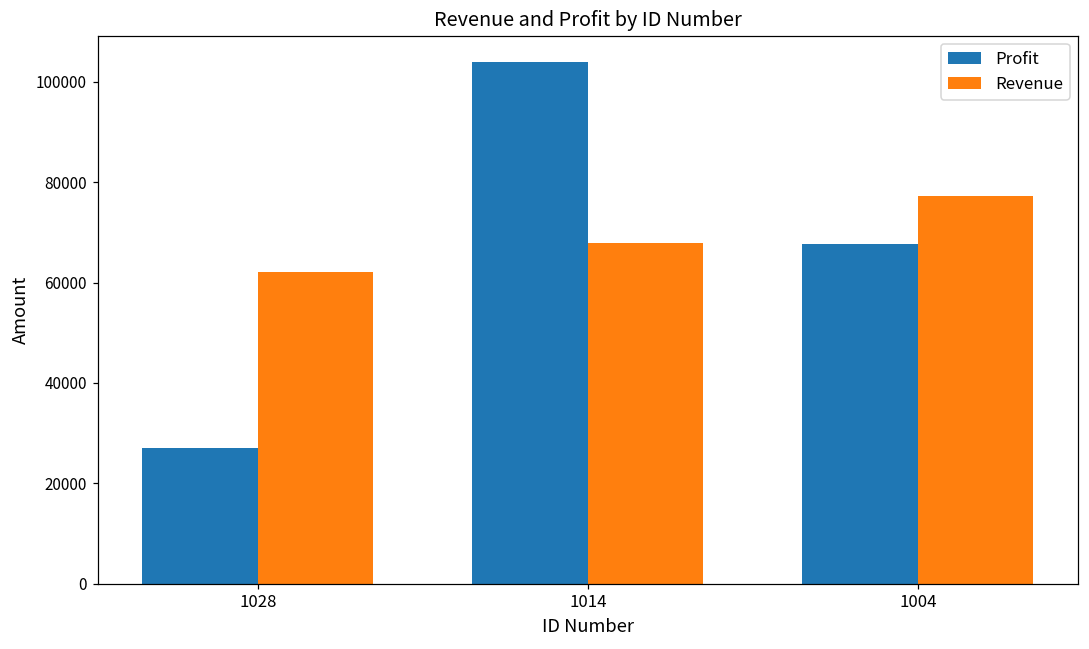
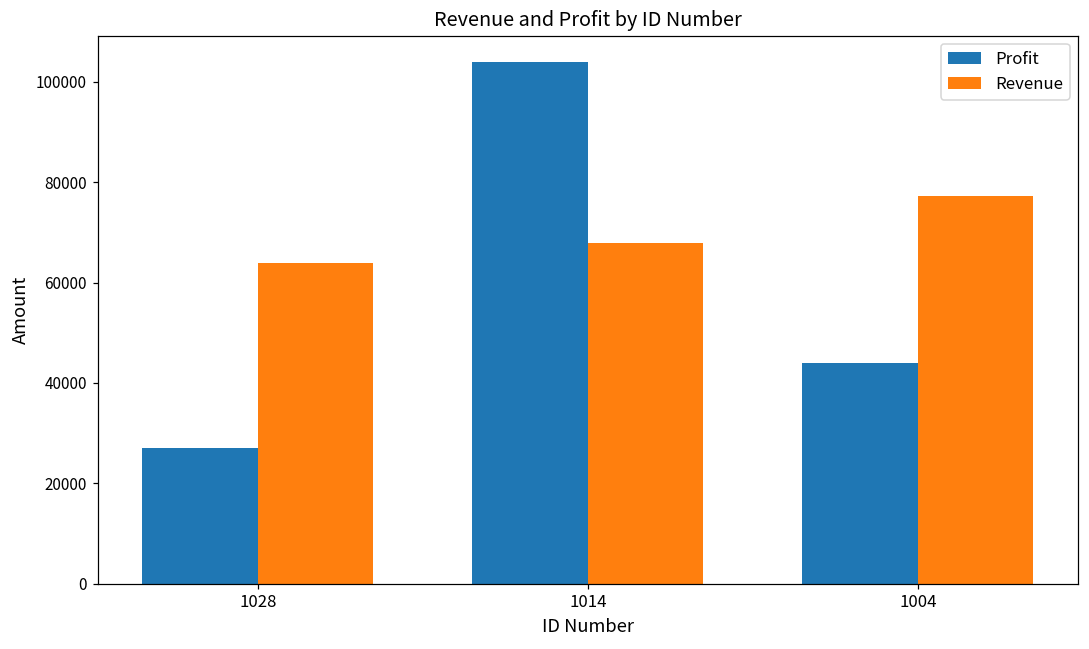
Revenue, 1028: 62000 -> 64000
Profit, 1004: 68000 -> 44000
